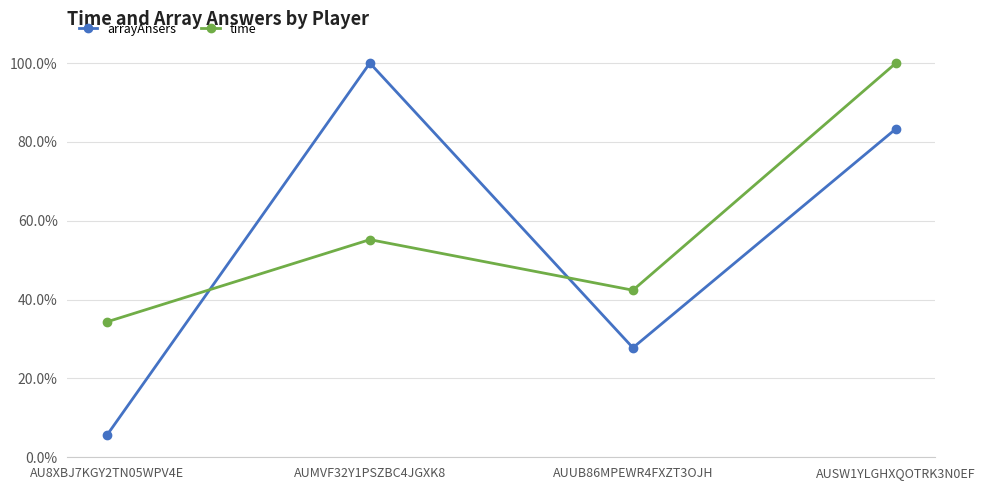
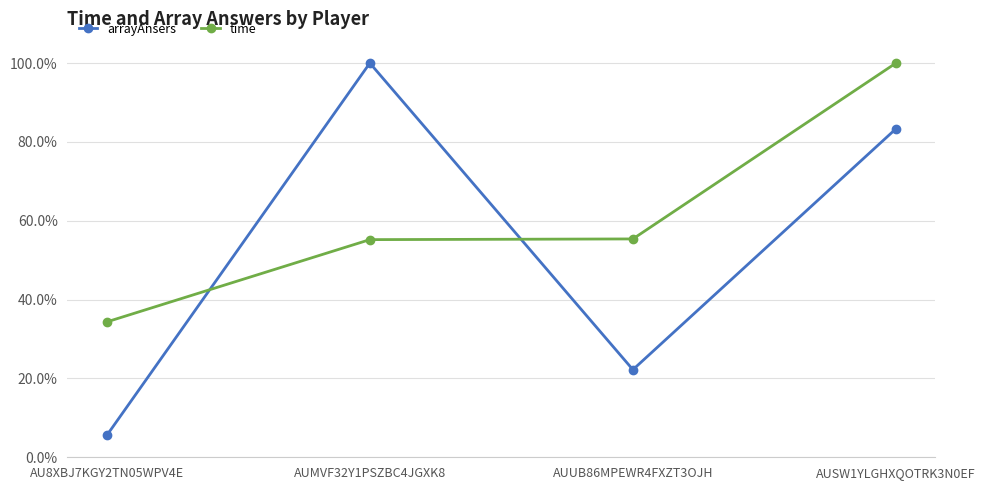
arrayAnsers, AUUB86MPEWR4FXZT3OJH: 28% -> 22%
time, AUUB86MPEWR4FXZT3OJH: 42% -> 55%
